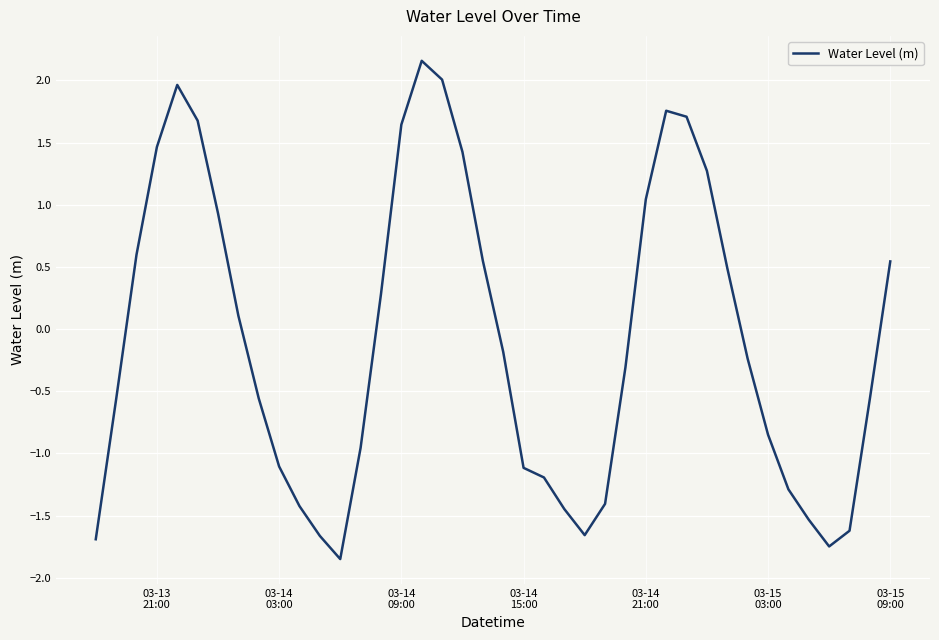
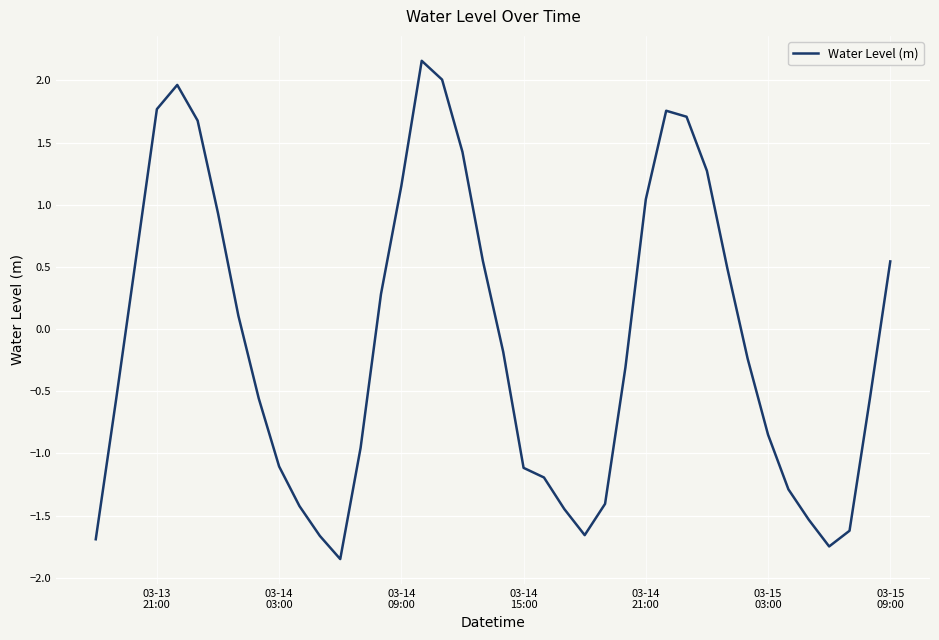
03-13 21:00: 1.46 -> 1.77
03-14 09:00: 1.64 -> 1.15
